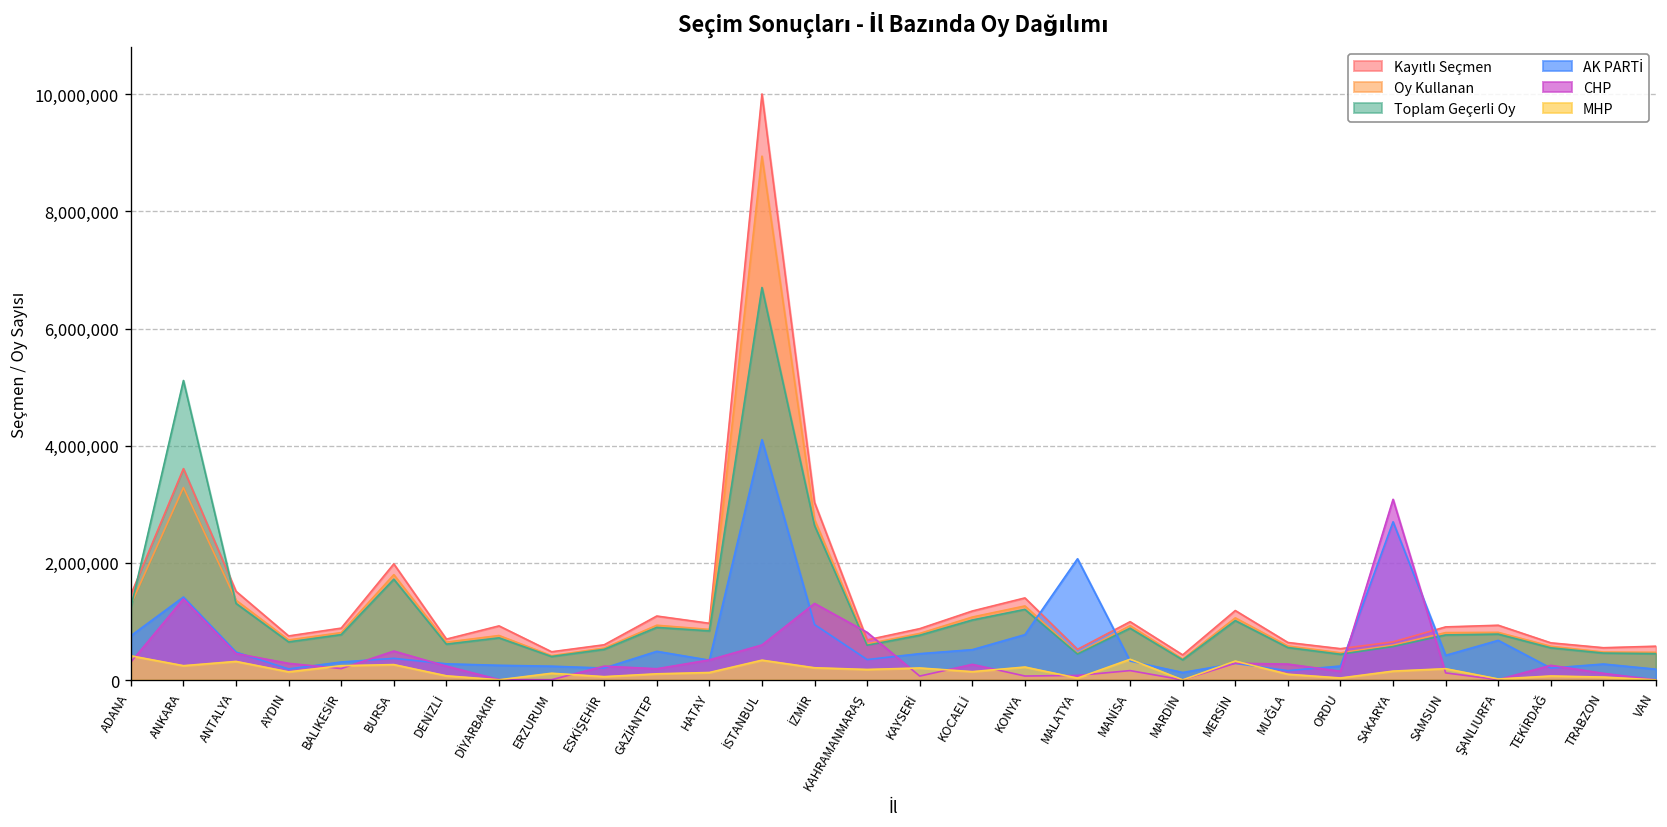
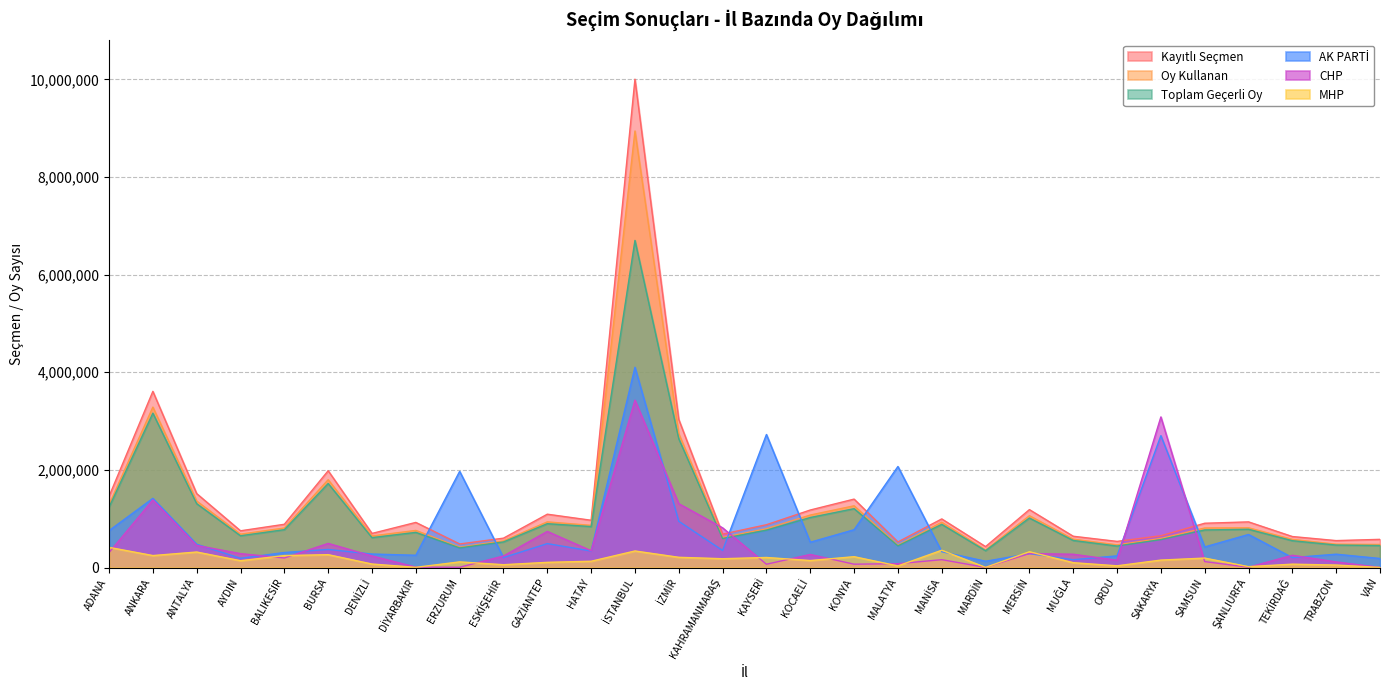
Toplam Geçerli Oy, ANKARA: 5,100,000 -> 3,200,000
AK PARTİ, ERZURUM: 200,000 -> 2,000,000
CHP, GAZİANTEP: 200,000 -> 700,000
CHP, İSTANBUL: 600,000 -> 3,400,000
AK PARTİ, KAYSERİ: 500,000 -> 2,700,000
